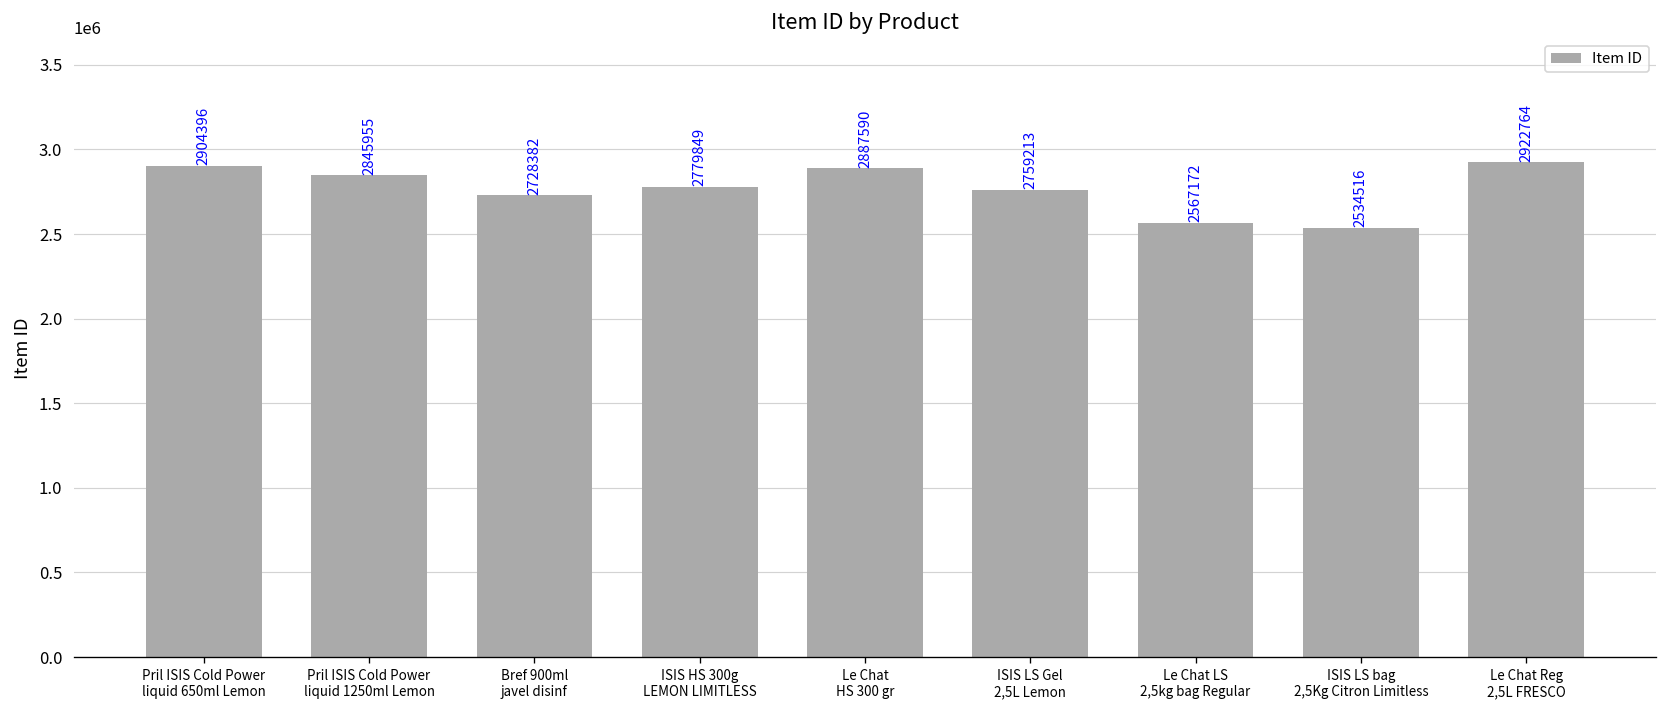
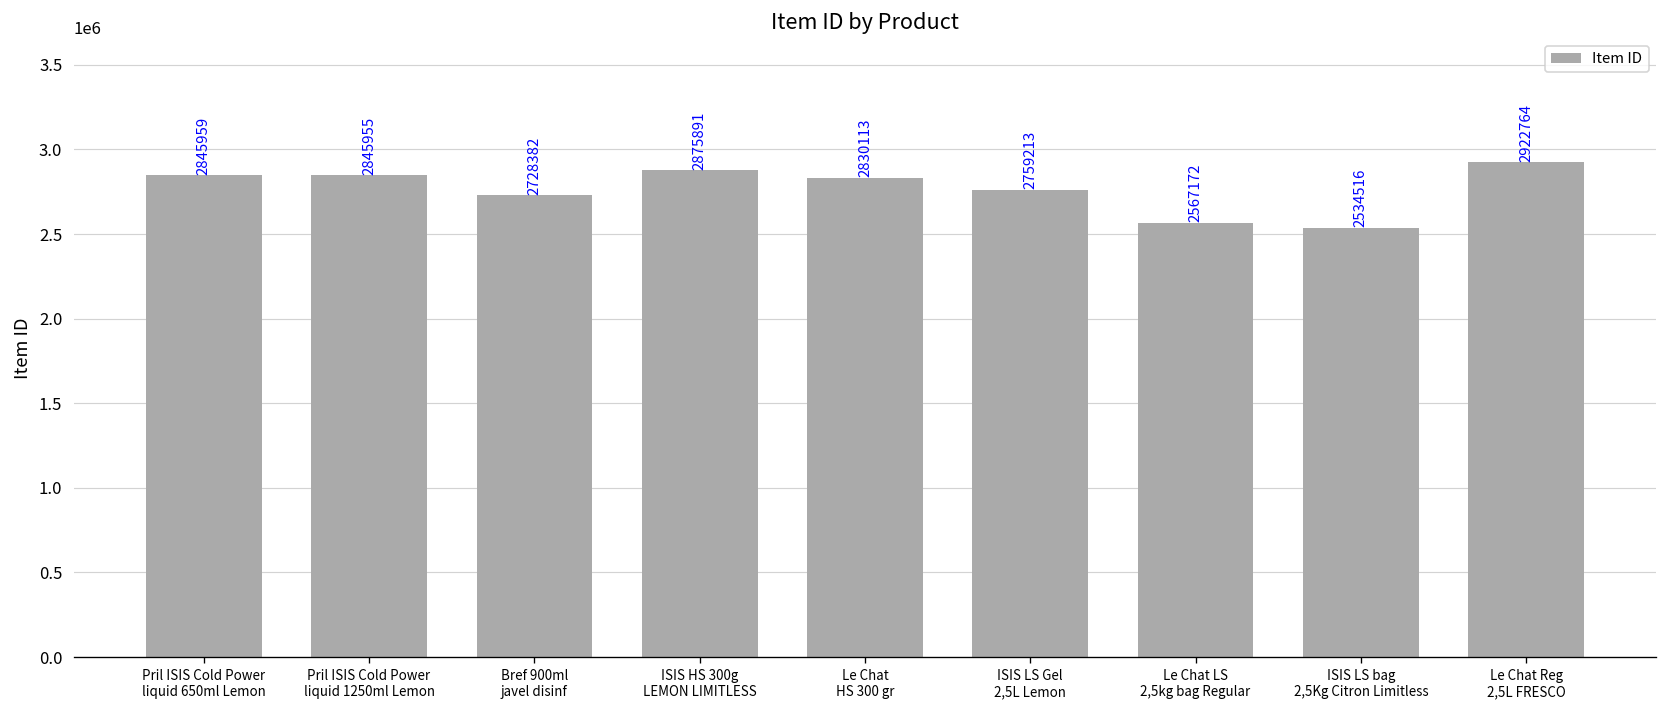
Pril ISIS Cold Power liquid 650ml Lemon: 2904396 -> 2845959
ISIS HS 300g LEMON LIMITLESS: 2779849 -> 2875891
Le Chat HS 300 gr: 2887590 -> 2830113
